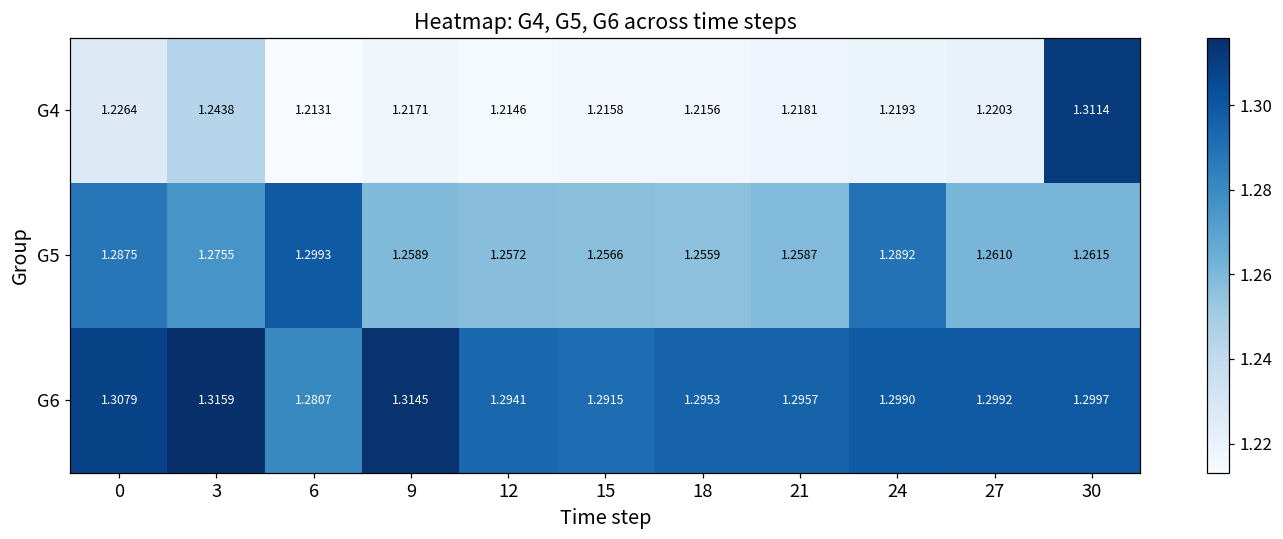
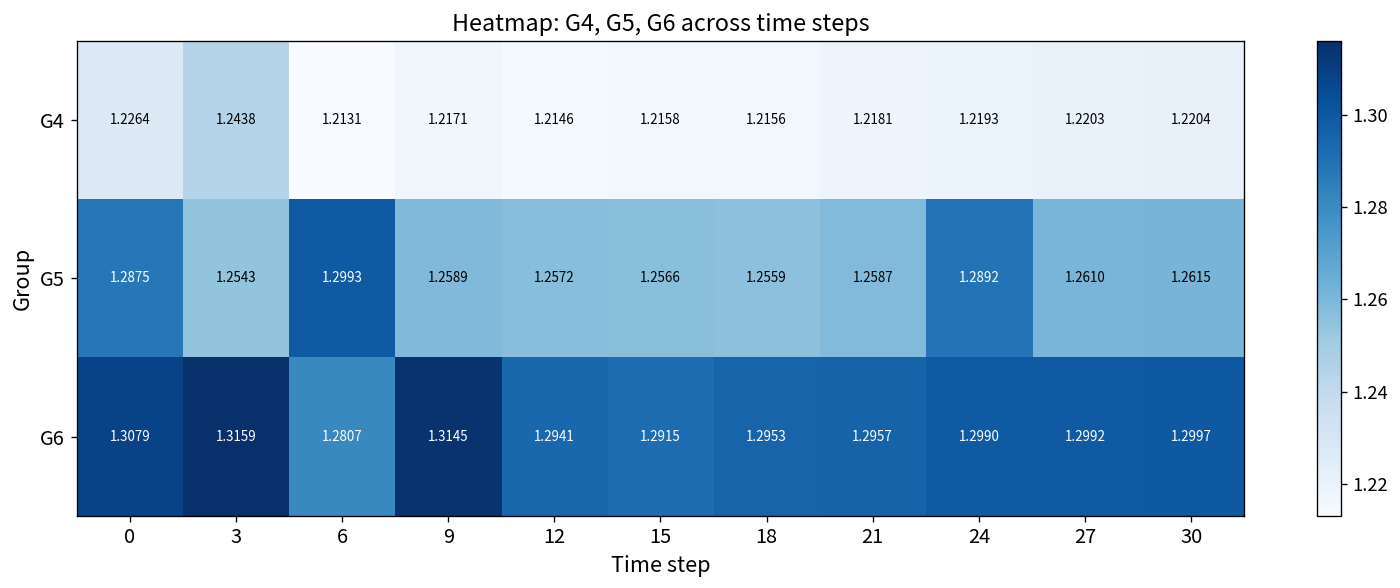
G4, 30: 1.3114 -> 1.2204
G5, 3: 1.2755 -> 1.2543
